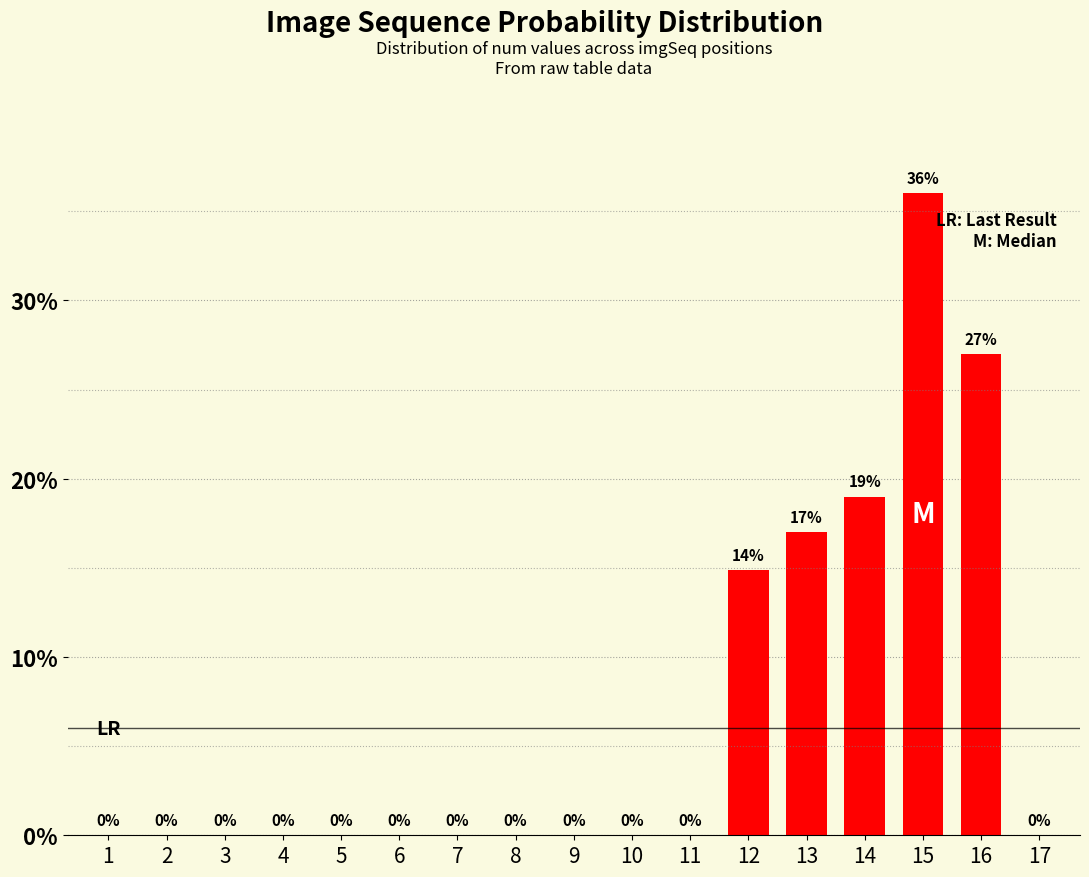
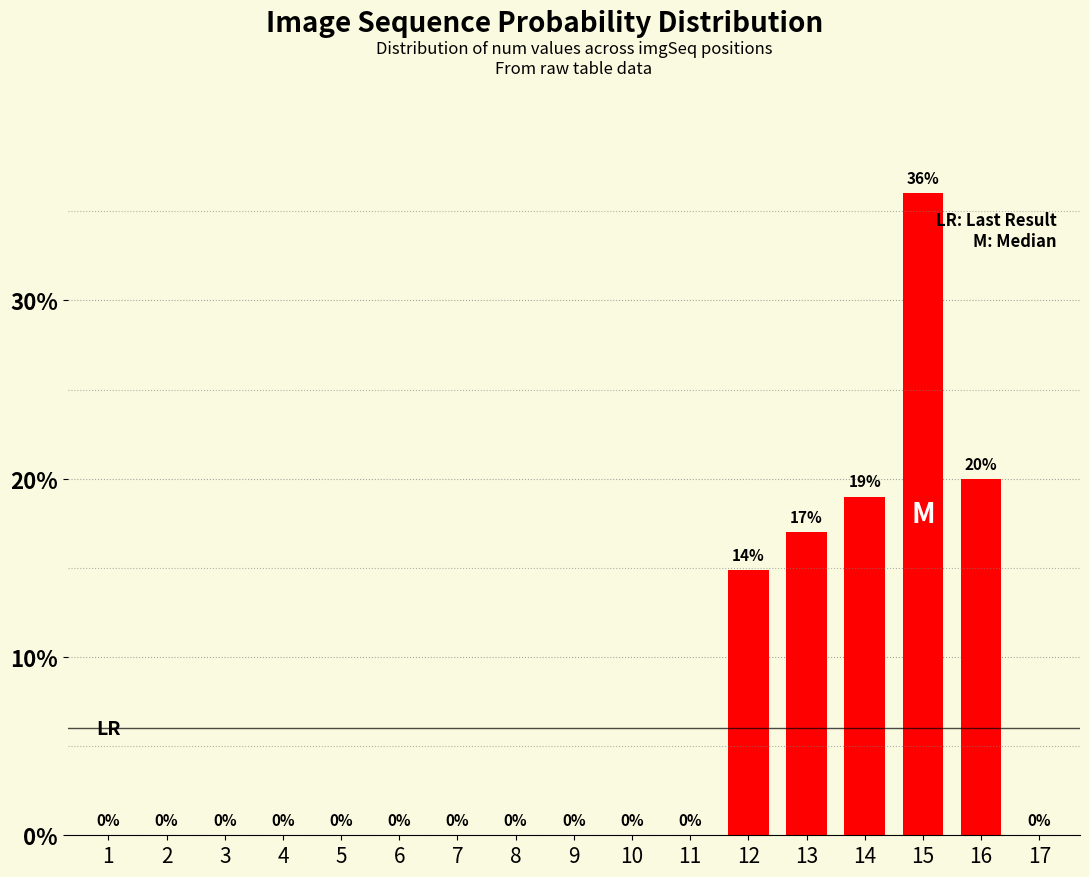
16: 27% -> 20%
